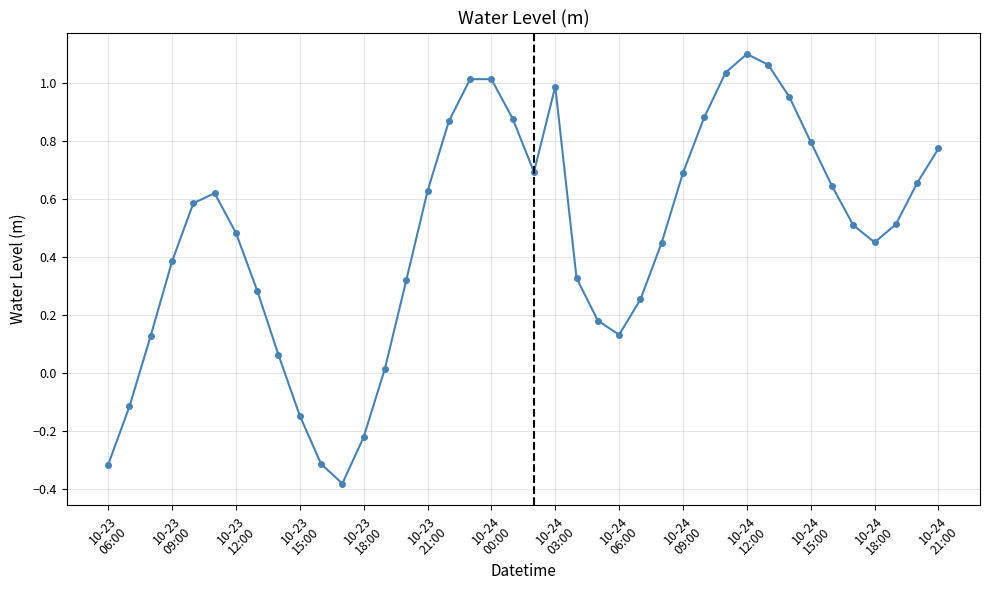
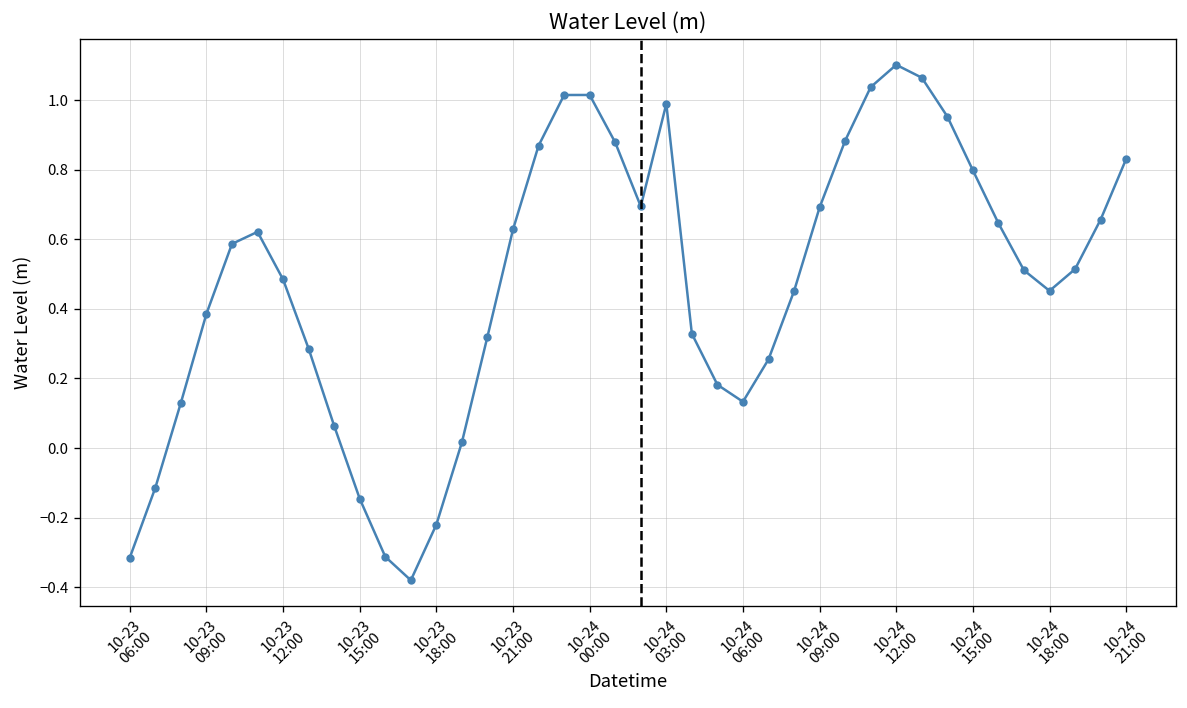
10-24 21:00: 0.78 -> 0.83
